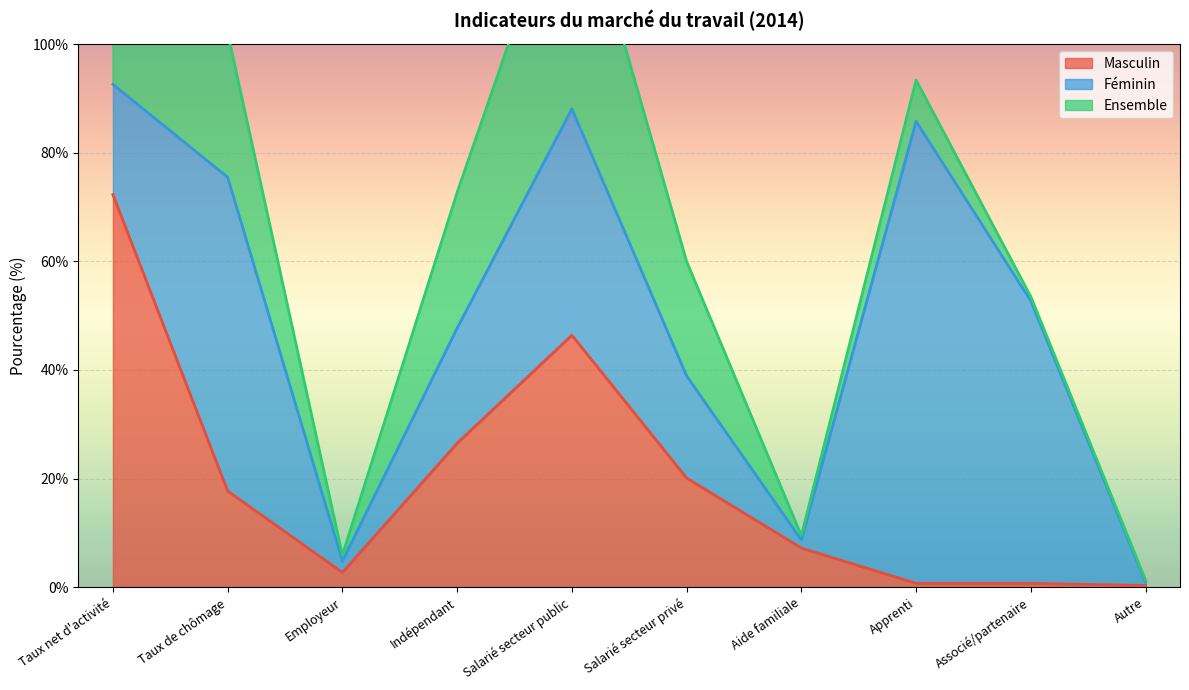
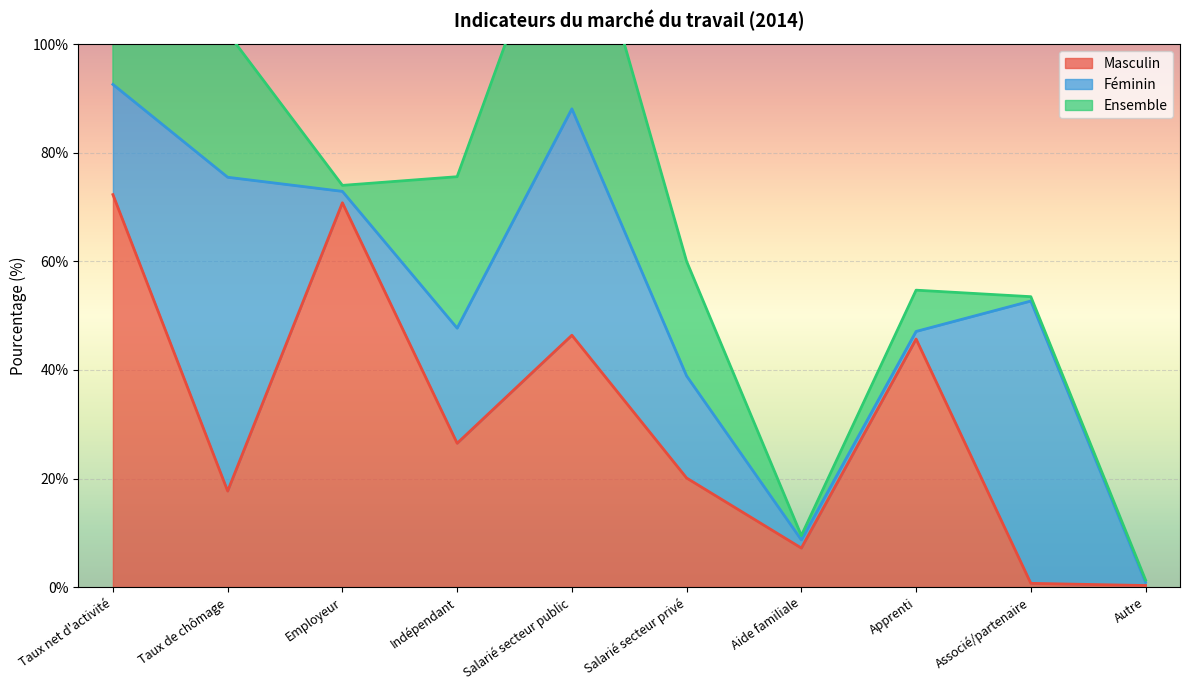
Masculin, Employeur: 3% -> 71%
Ensemble, Indépendant: 25% -> 28%
Masculin, Apprenti: 1% -> 46%
Féminin, Apprenti: 85% -> 1%
